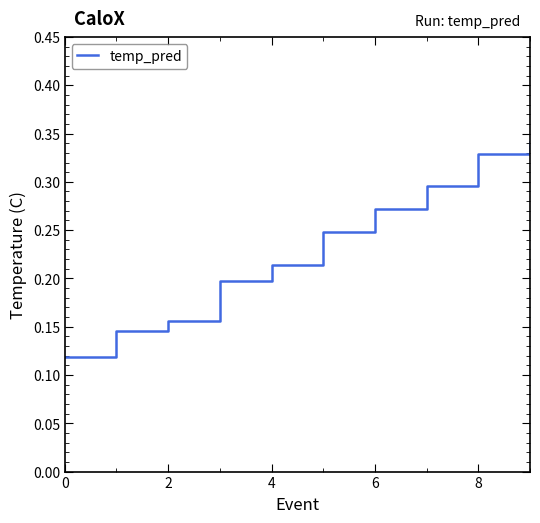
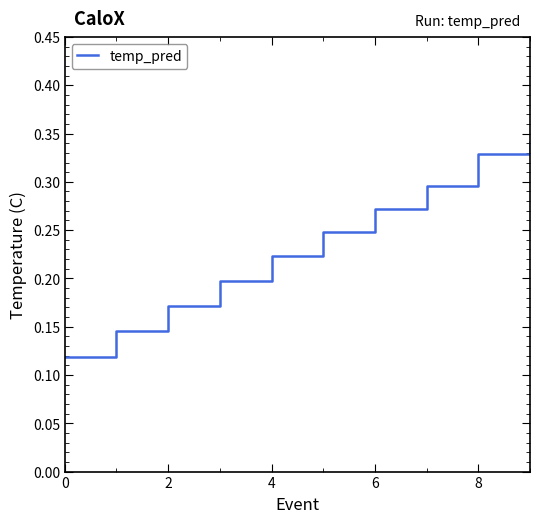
2: 0.16 -> 0.17
4: 0.21 -> 0.22
